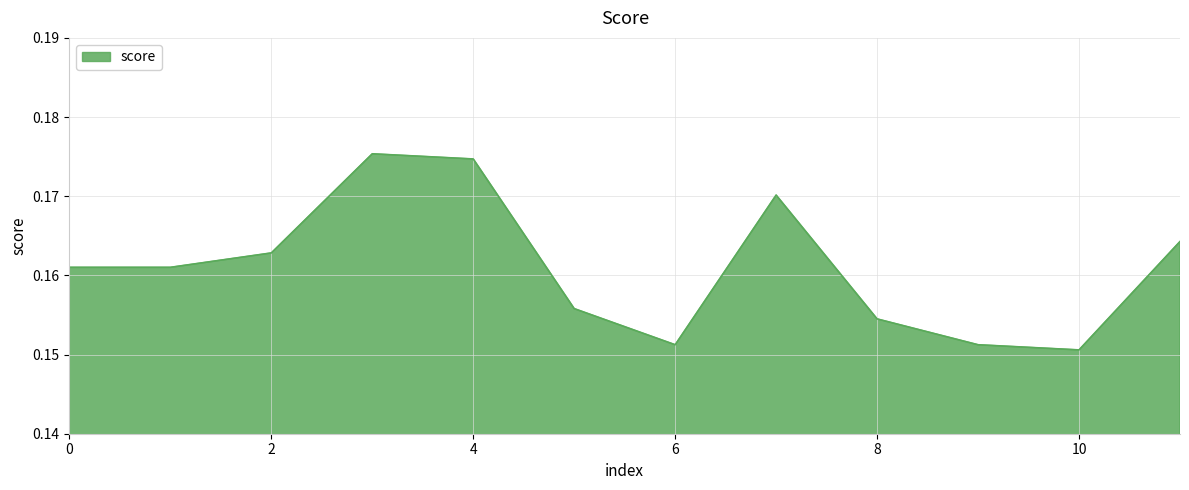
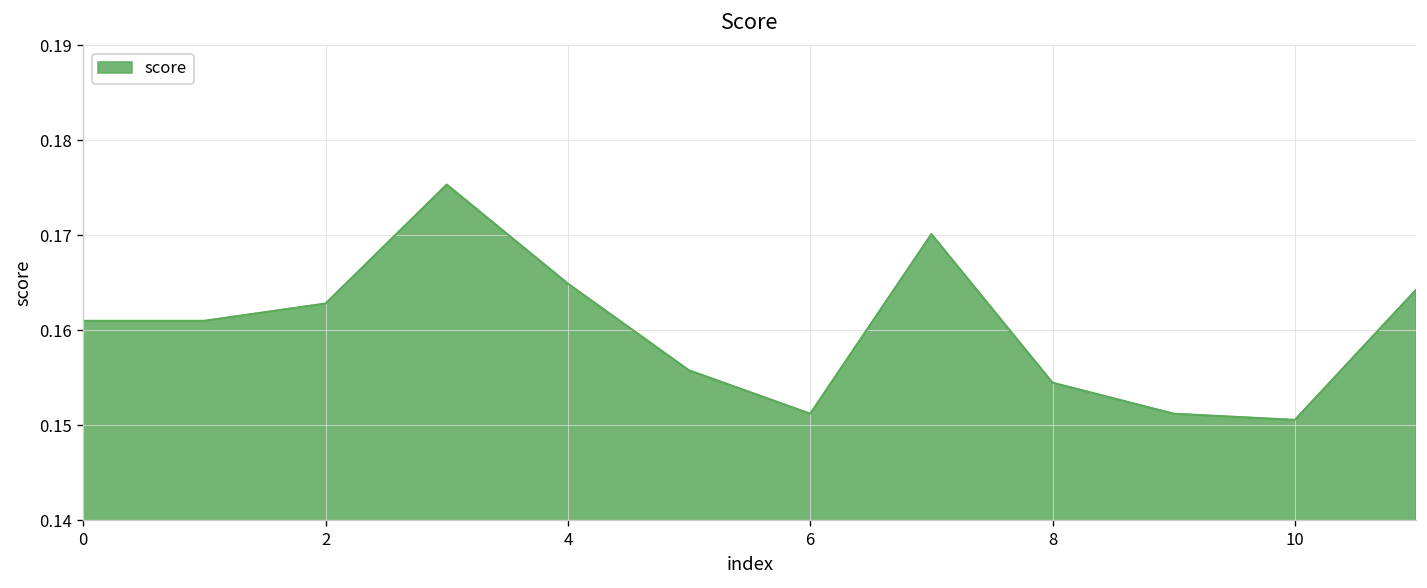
4: 0.175 -> 0.165
